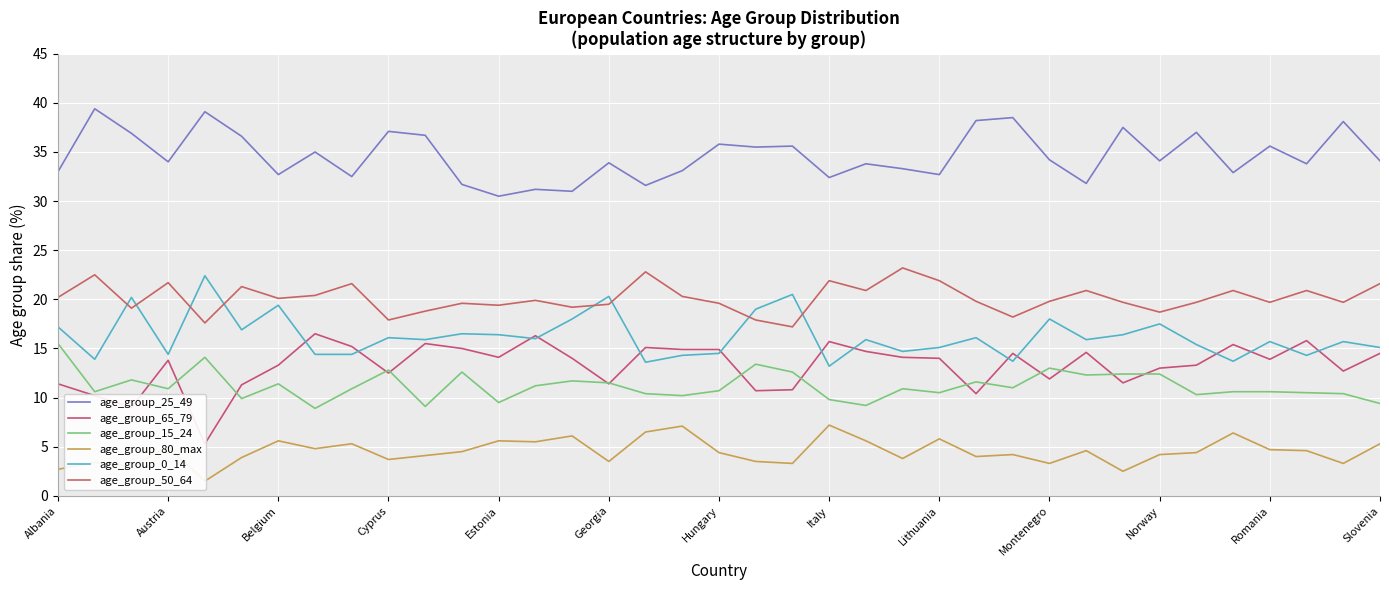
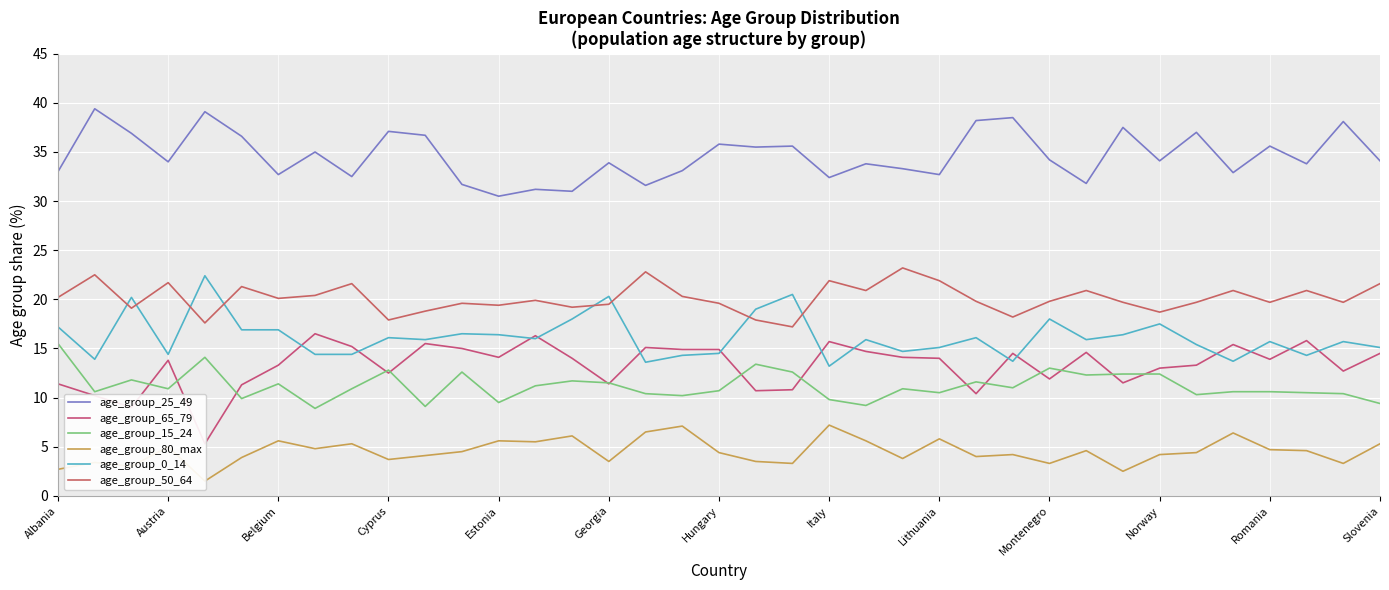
age_group_0_14, Belgium: 19 -> 17
